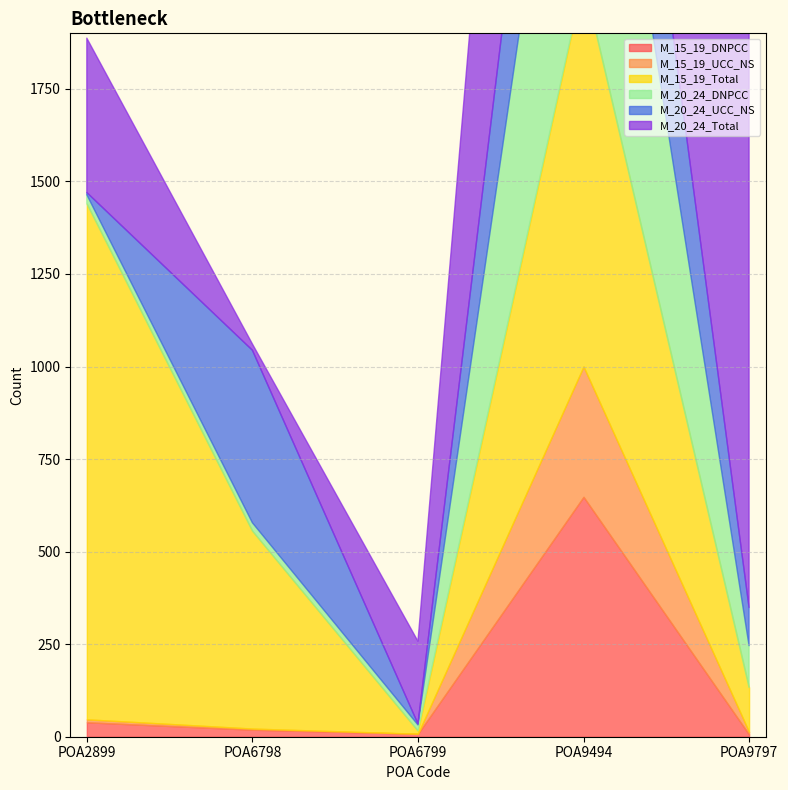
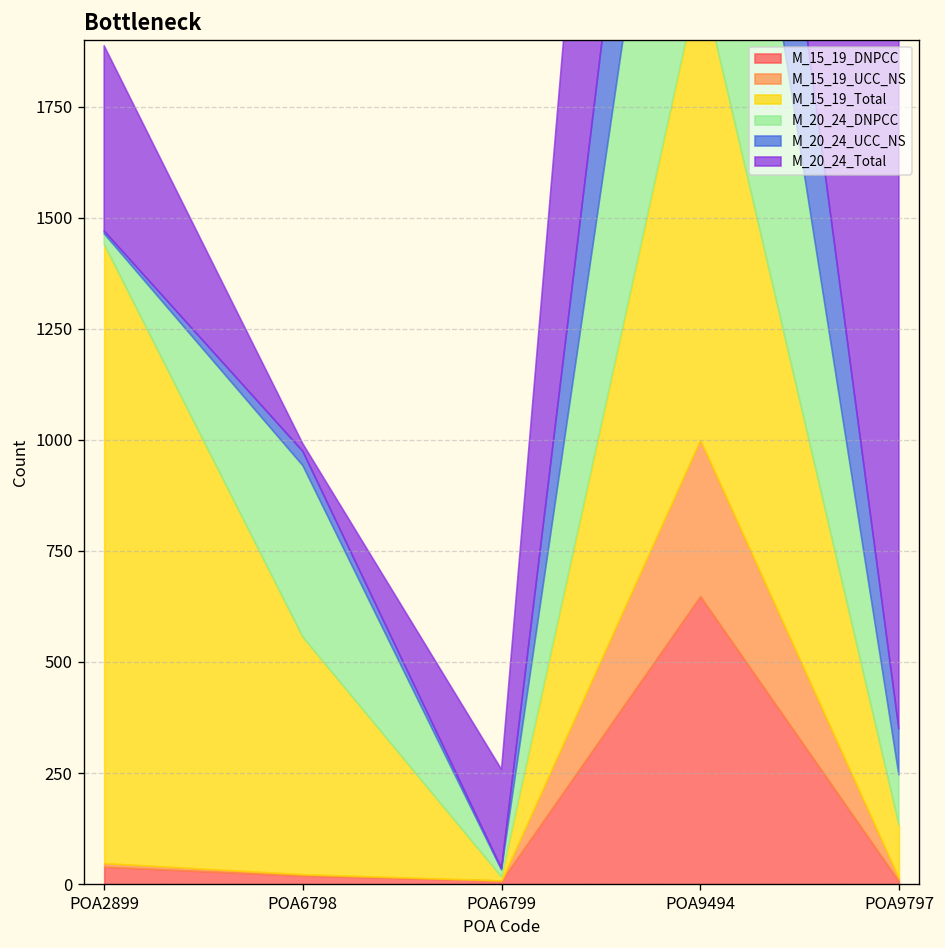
M_20_24_DNPCC, POA6798: 20 -> 390
M_20_24_UCC_NS, POA6798: 470 -> 30
